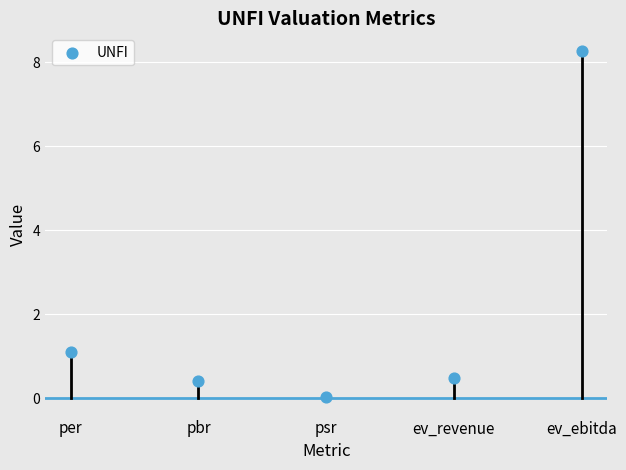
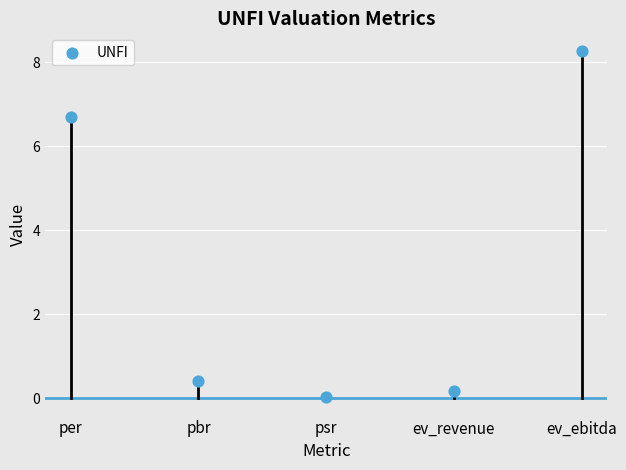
UNFI, per: 1.1 -> 6.7
UNFI, ev_revenue: 0.5 -> 0.2
